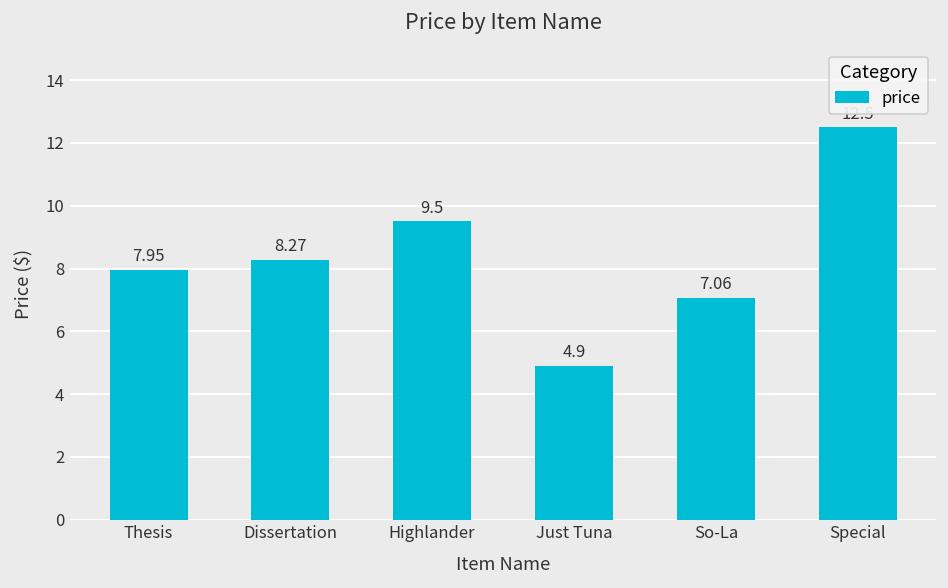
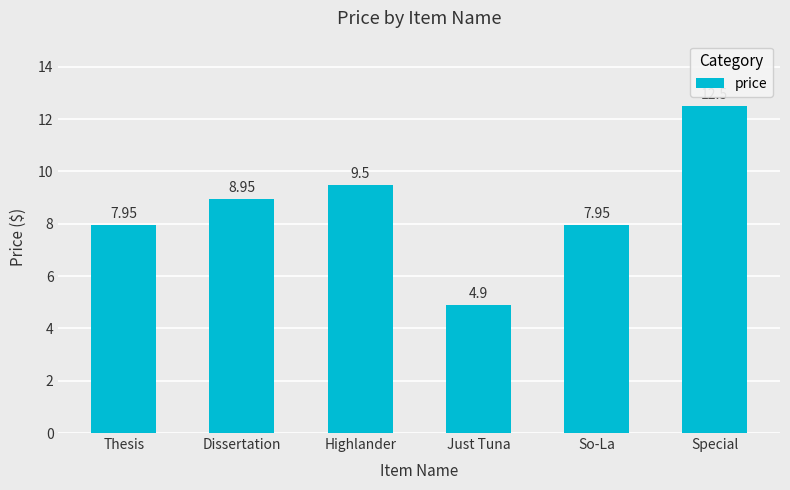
Dissertation: 8.27 -> 8.95
So-La: 7.06 -> 7.95
